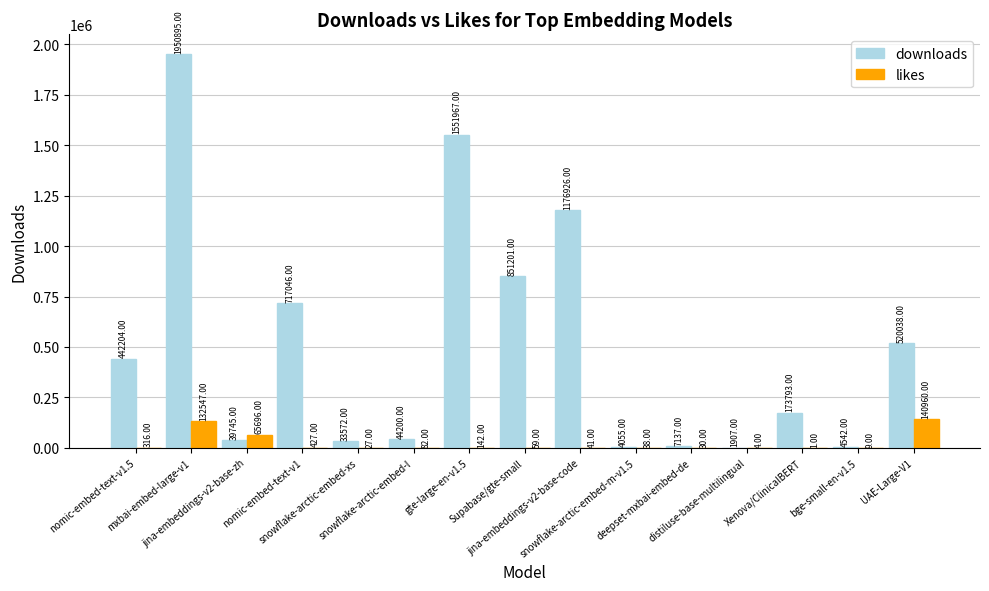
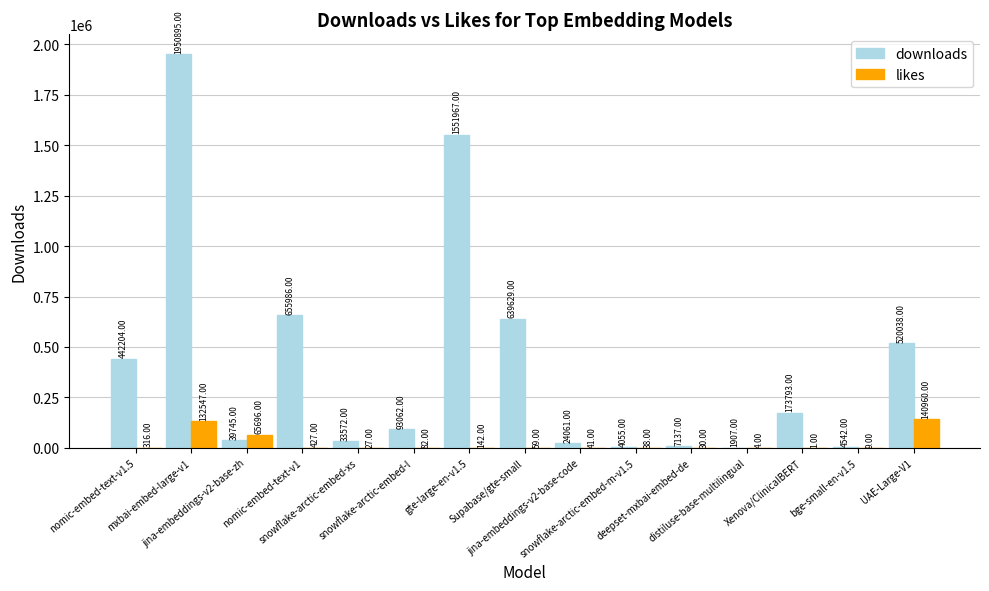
downloads, nomic-embed-text-v1: 717046.00 -> 655986.00
downloads, snowflake-arctic-embed-l: 44200.00 -> 93062.00
downloads, Supabase/gte-small: 851201.00 -> 639629.00
downloads, jina-embeddings-v2-base-code: 1176926.00 -> 24061.00
